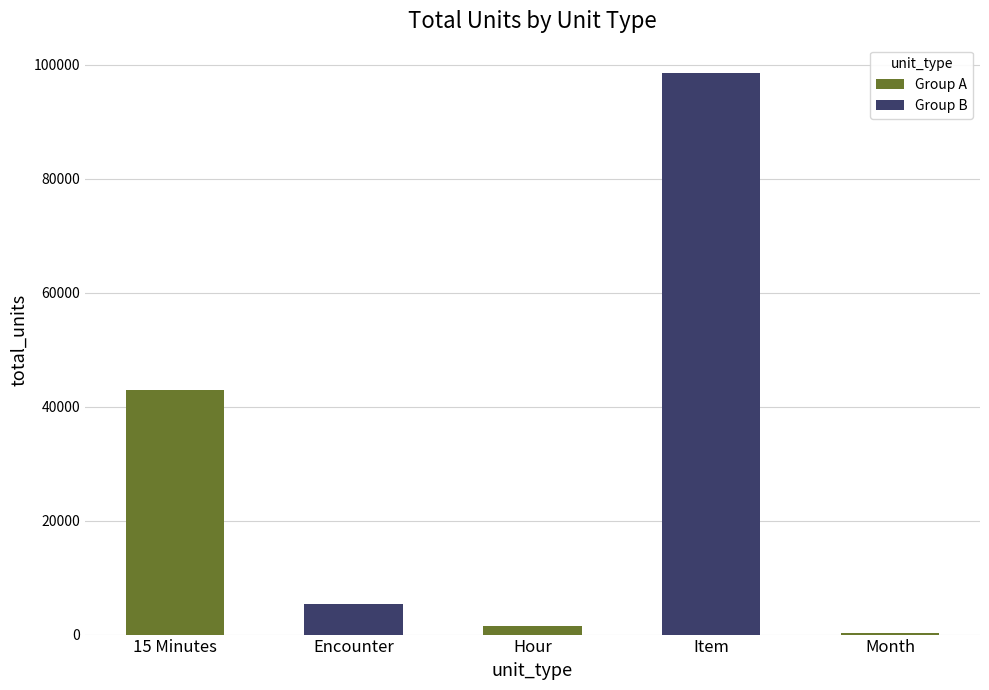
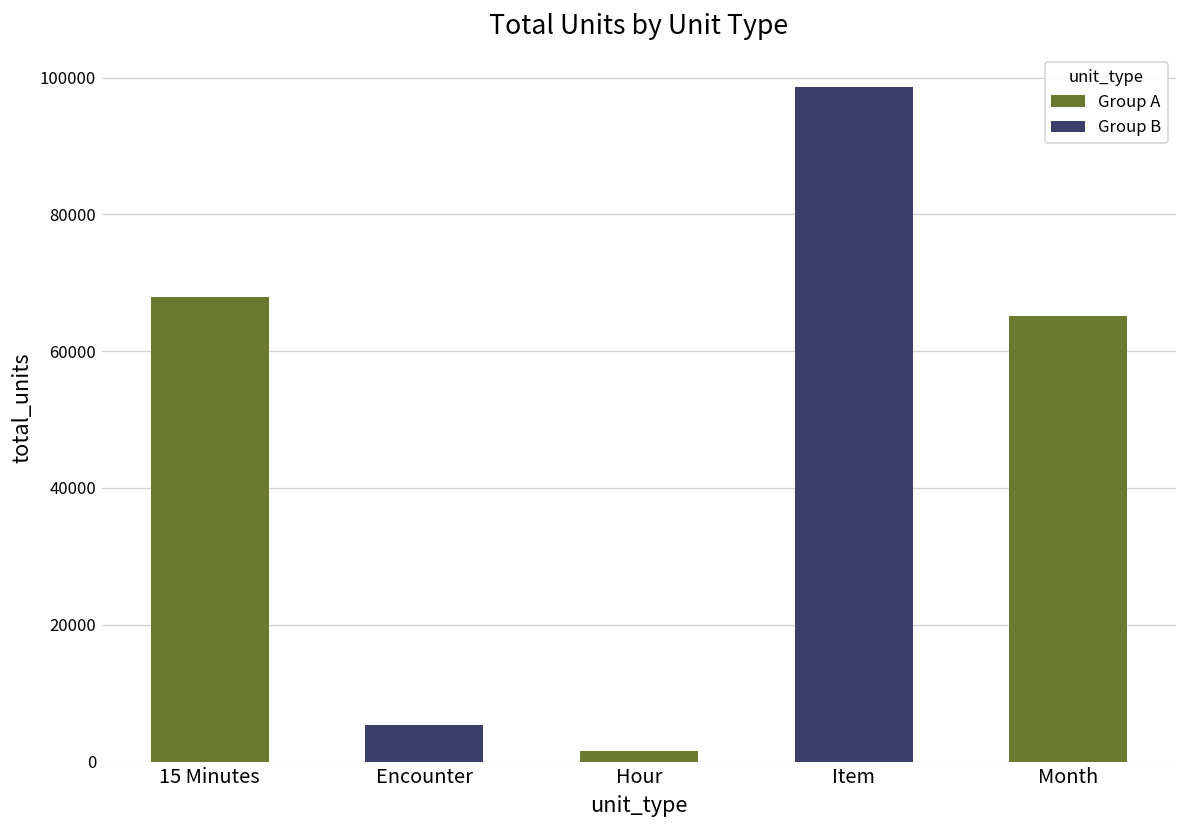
15 Minutes: 43000 -> 68000
Month: 0 -> 65000
